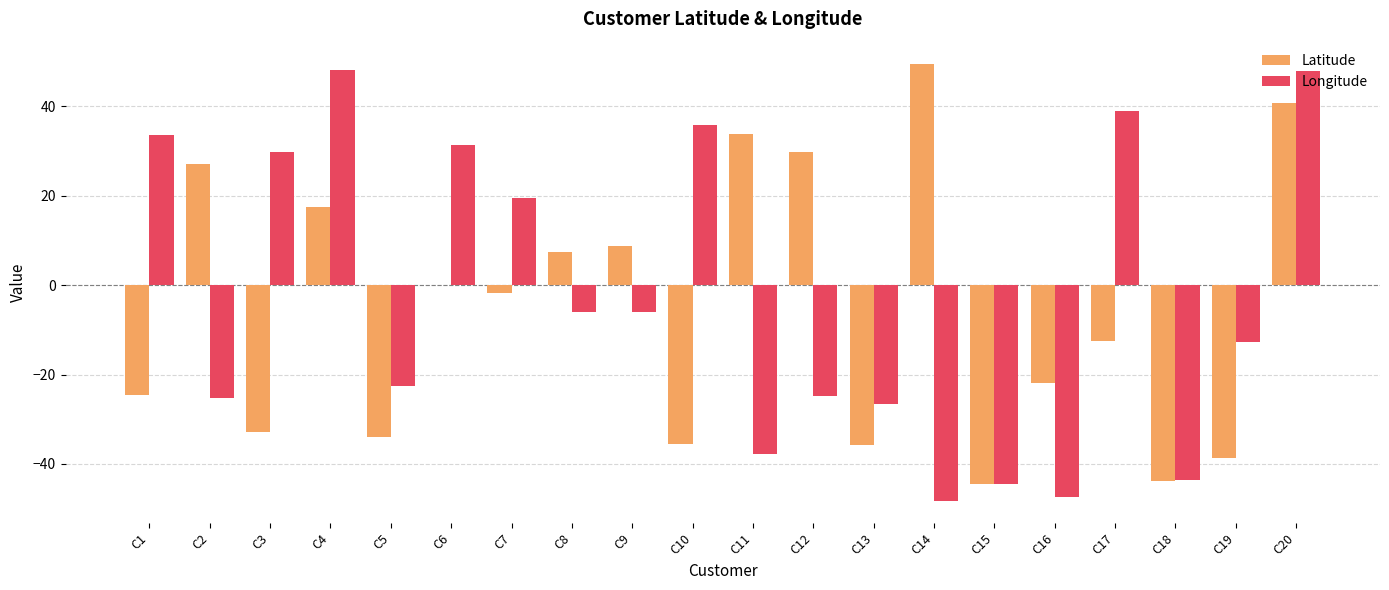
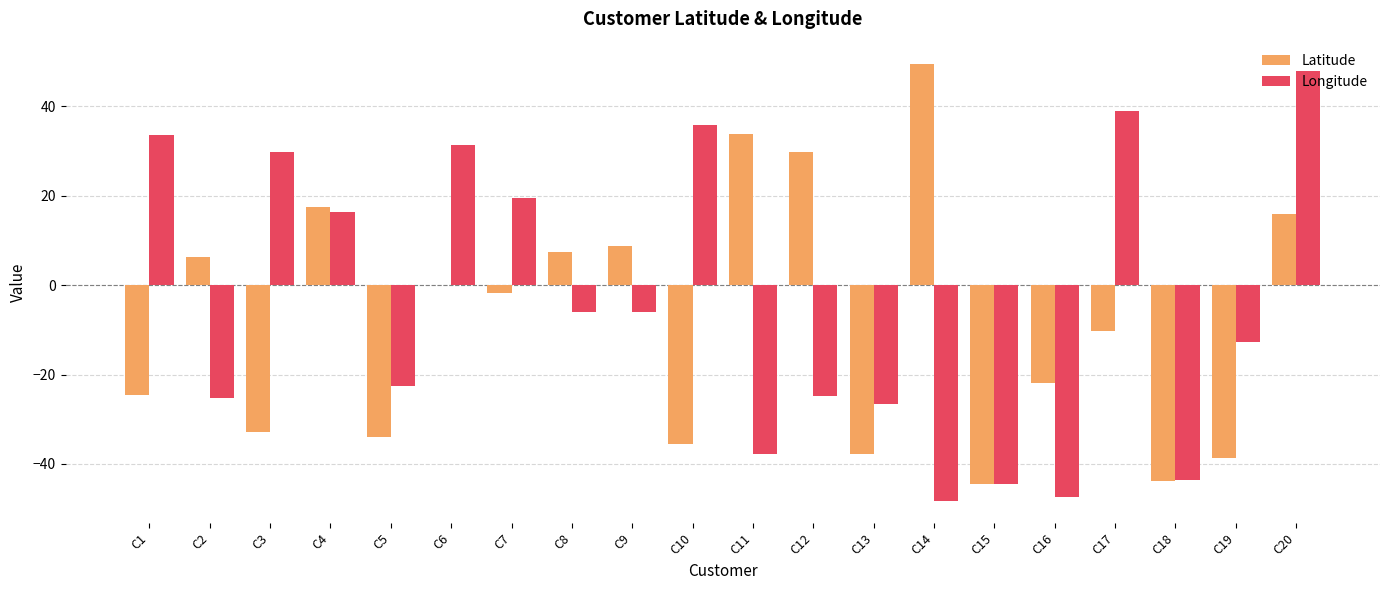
Latitude, C2: 27 -> 6
Longitude, C4: 48 -> 16
Latitude, C13: -36 -> -38
Latitude, C17: -13 -> -10
Latitude, C20: 41 -> 16
